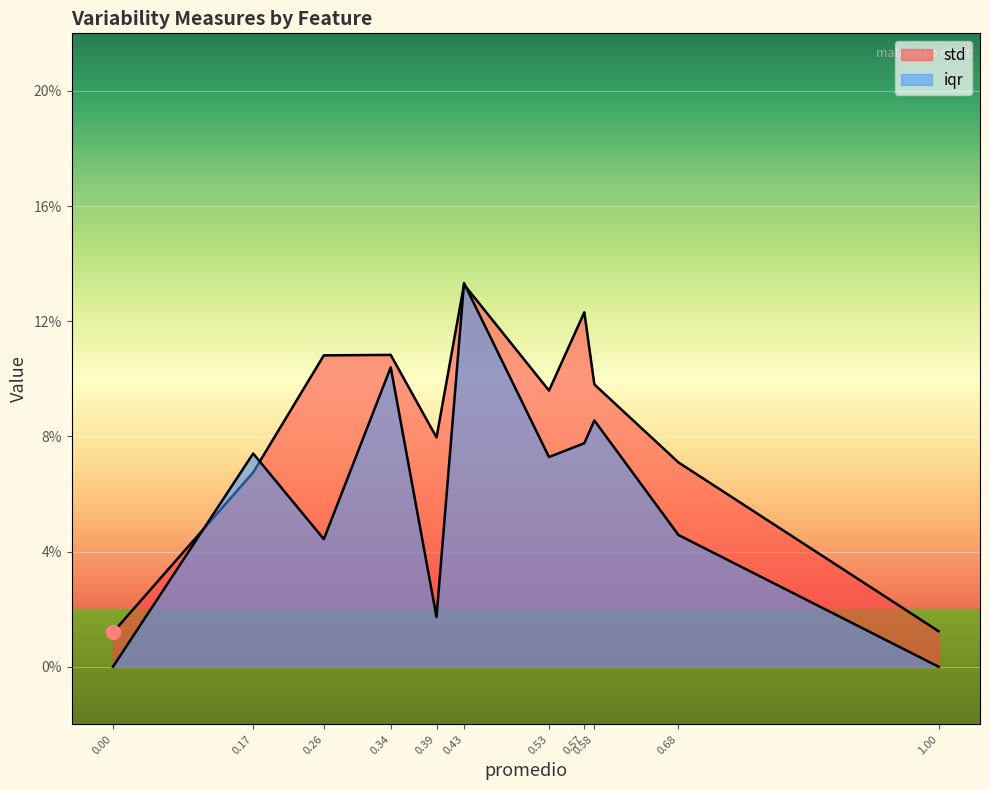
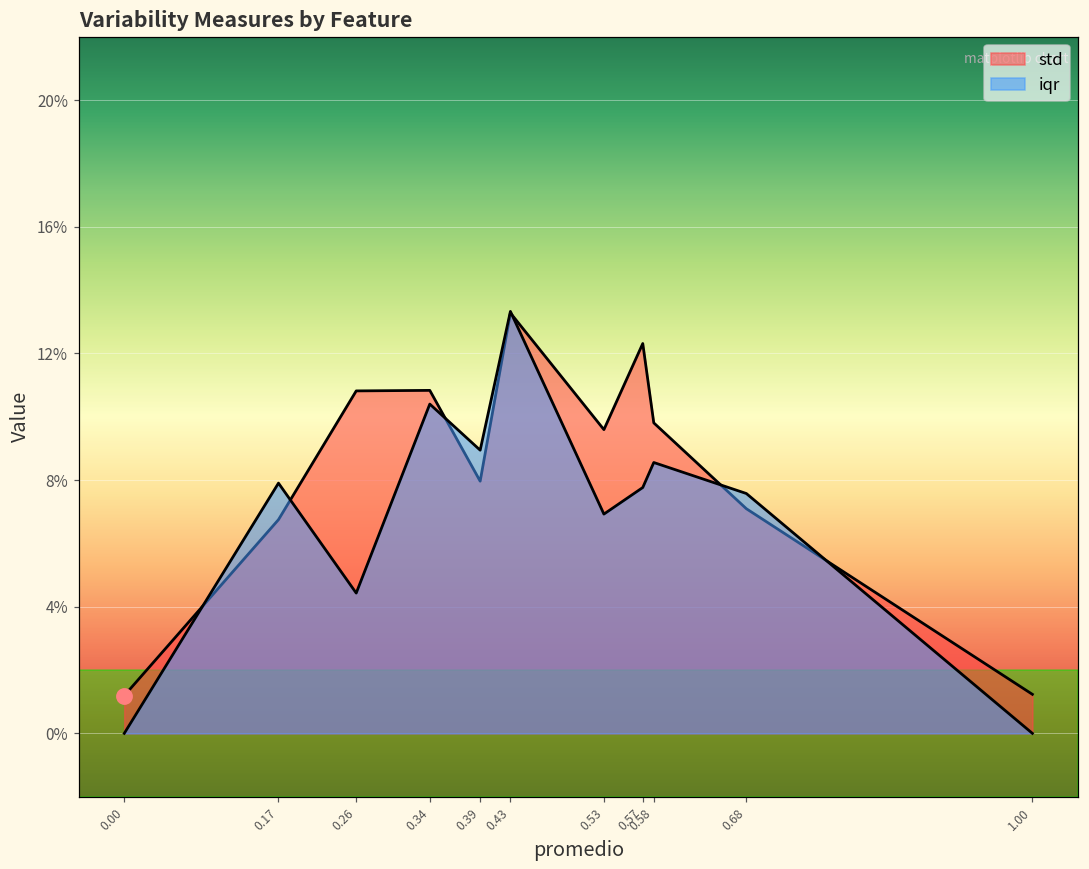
iqr, 0.17: 7.4% -> 7.9%
iqr, 0.39: 1.7% -> 8.9%
iqr, 0.53: 7.3% -> 6.9%
iqr, 0.68: 4.6% -> 7.6%
